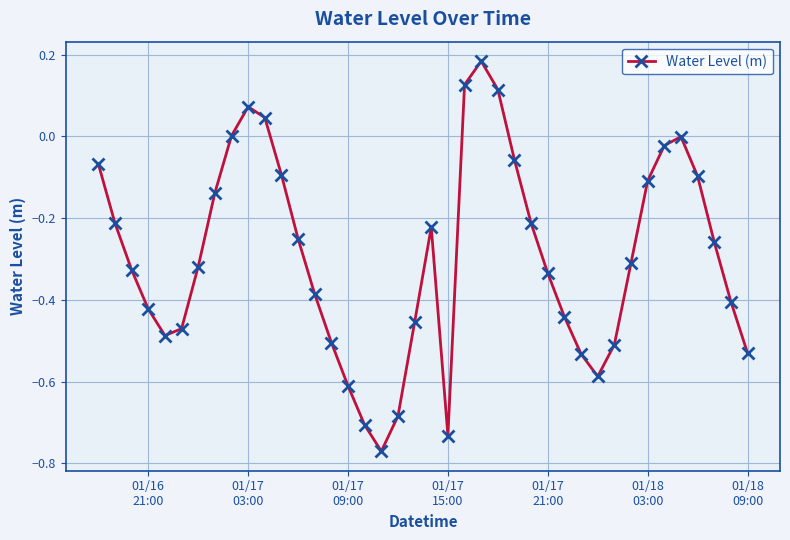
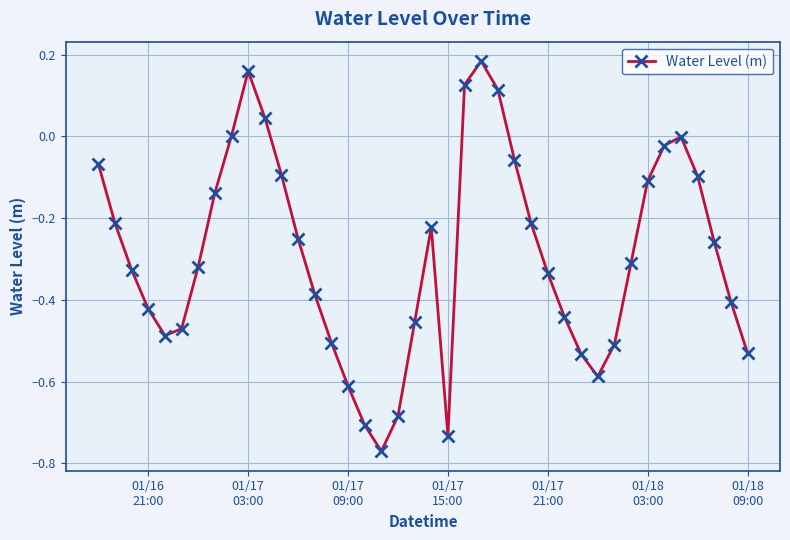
01/17 03:00: 0.07 -> 0.16
